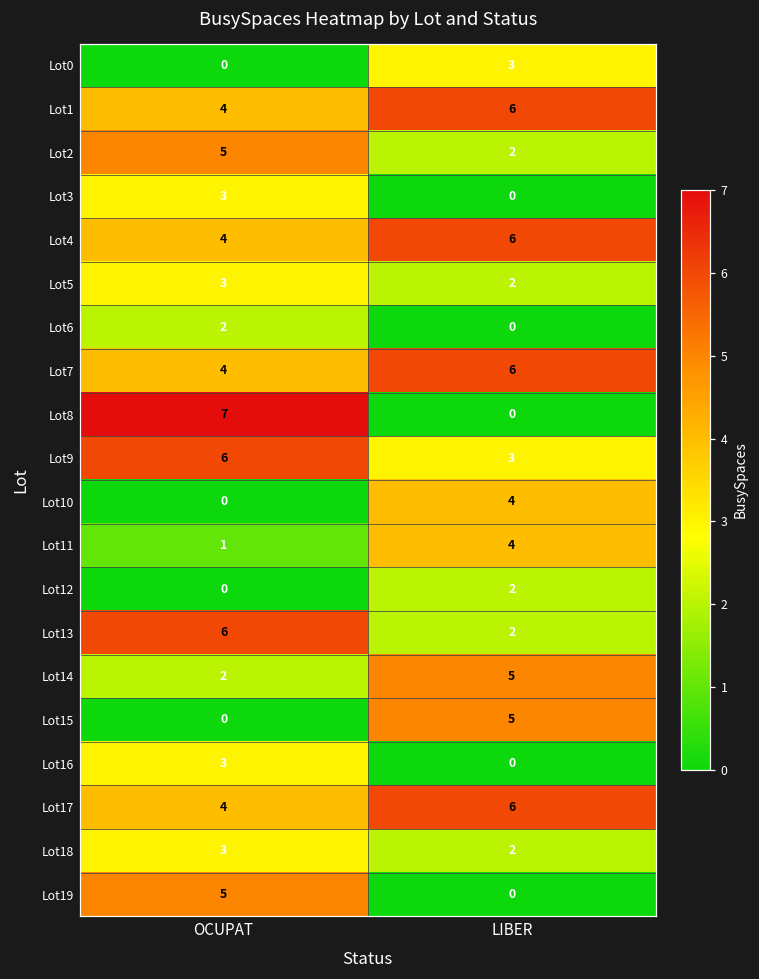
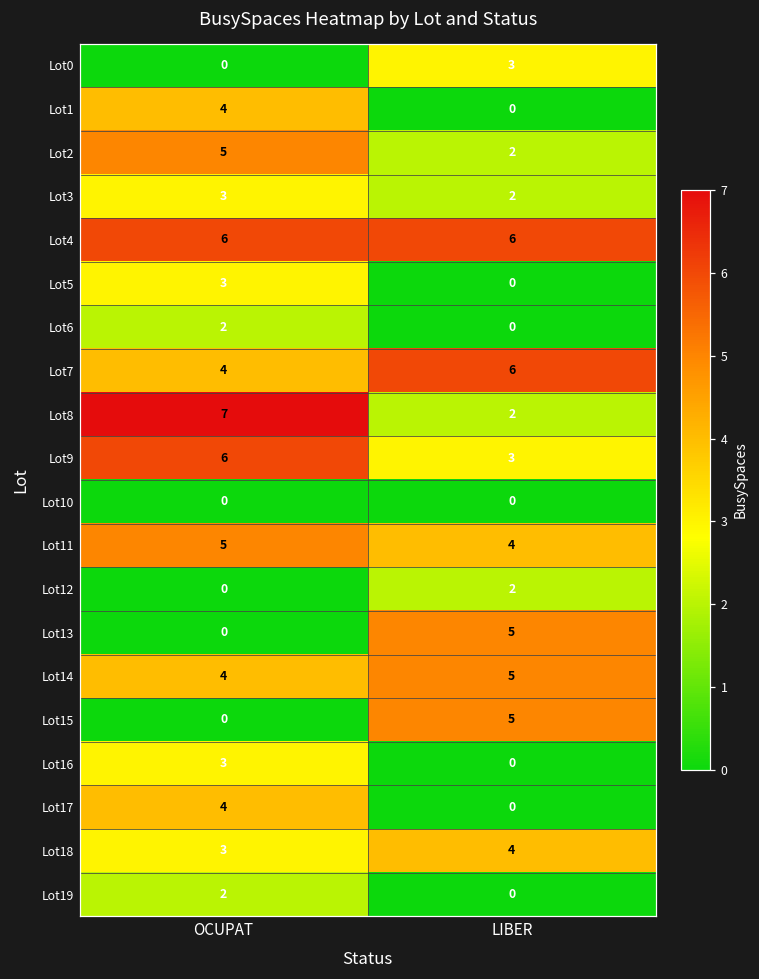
Lot1, LIBER: 6 -> 0
Lot3, LIBER: 0 -> 2
Lot4, OCUPAT: 4 -> 6
Lot5, LIBER: 2 -> 0
Lot8, LIBER: 0 -> 2
Lot10, LIBER: 4 -> 0
Lot11, OCUPAT: 1 -> 5
Lot13, OCUPAT: 6 -> 0
Lot13, LIBER: 2 -> 5
Lot14, OCUPAT: 2 -> 4
Lot17, LIBER: 6 -> 0
Lot18, LIBER: 2 -> 4
Lot19, OCUPAT: 5 -> 2
